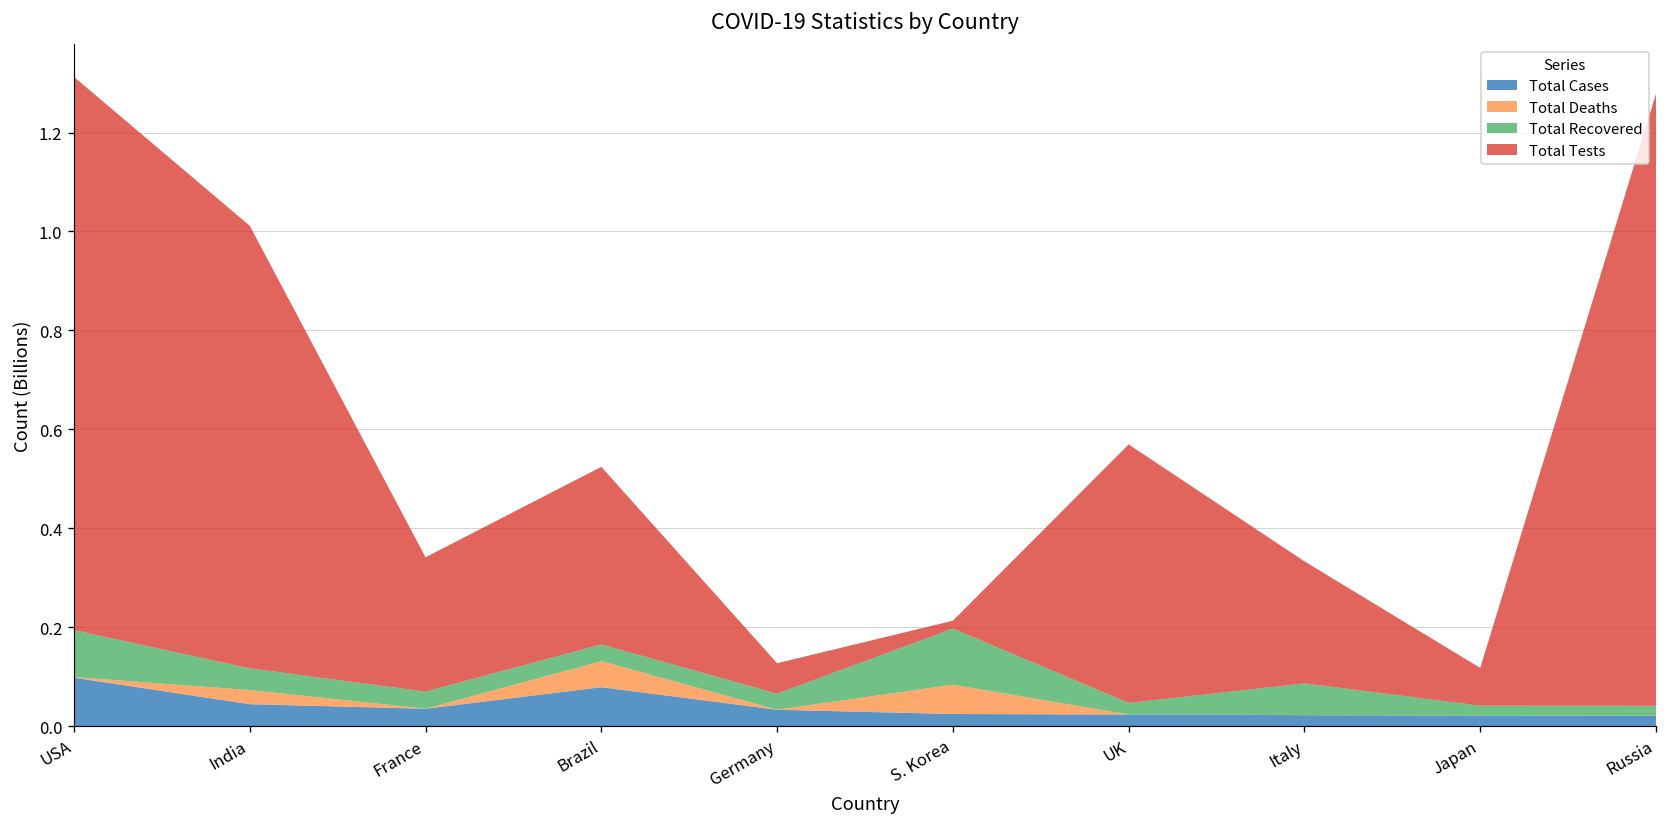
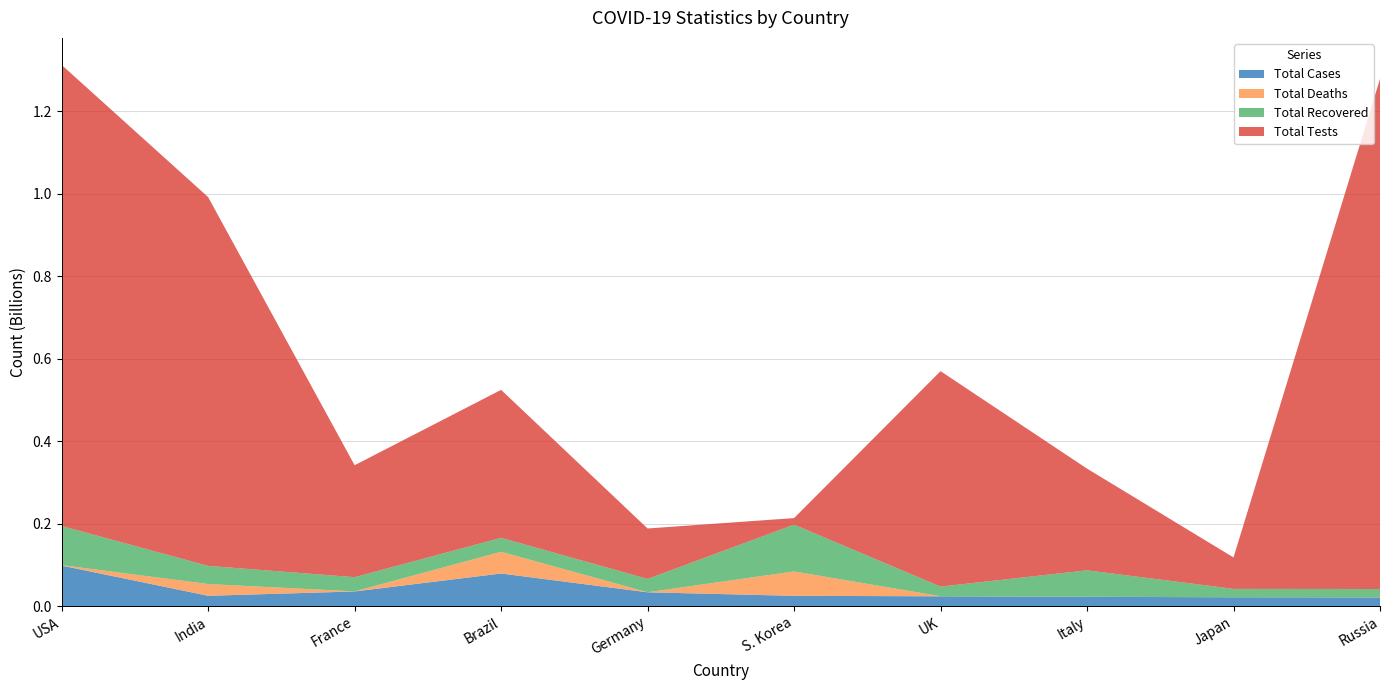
Total Cases, India: 0.04 -> 0.02
Total Tests, Germany: 0.06 -> 0.12
